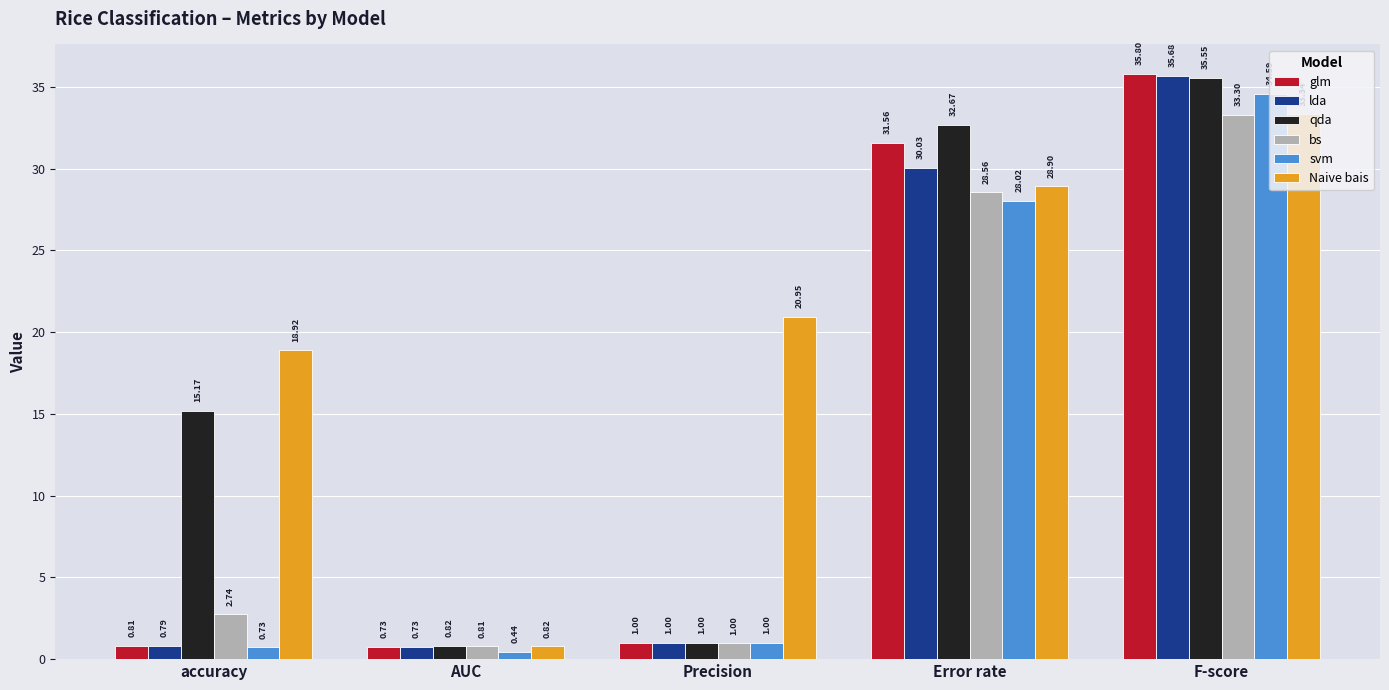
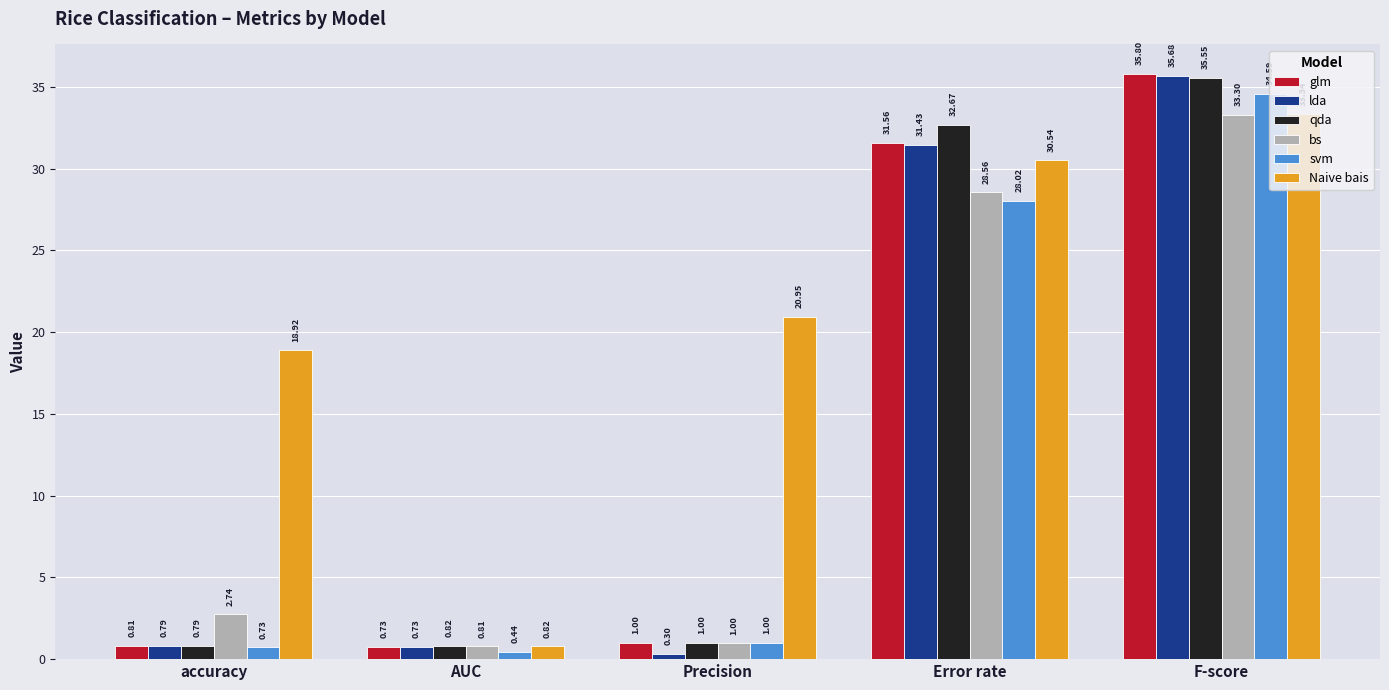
qda, accuracy: 15.17 -> 0.79
lda, Precision: 1.00 -> 0.30
lda, Error rate: 30.03 -> 31.43
Naive bais, Error rate: 28.90 -> 30.54
